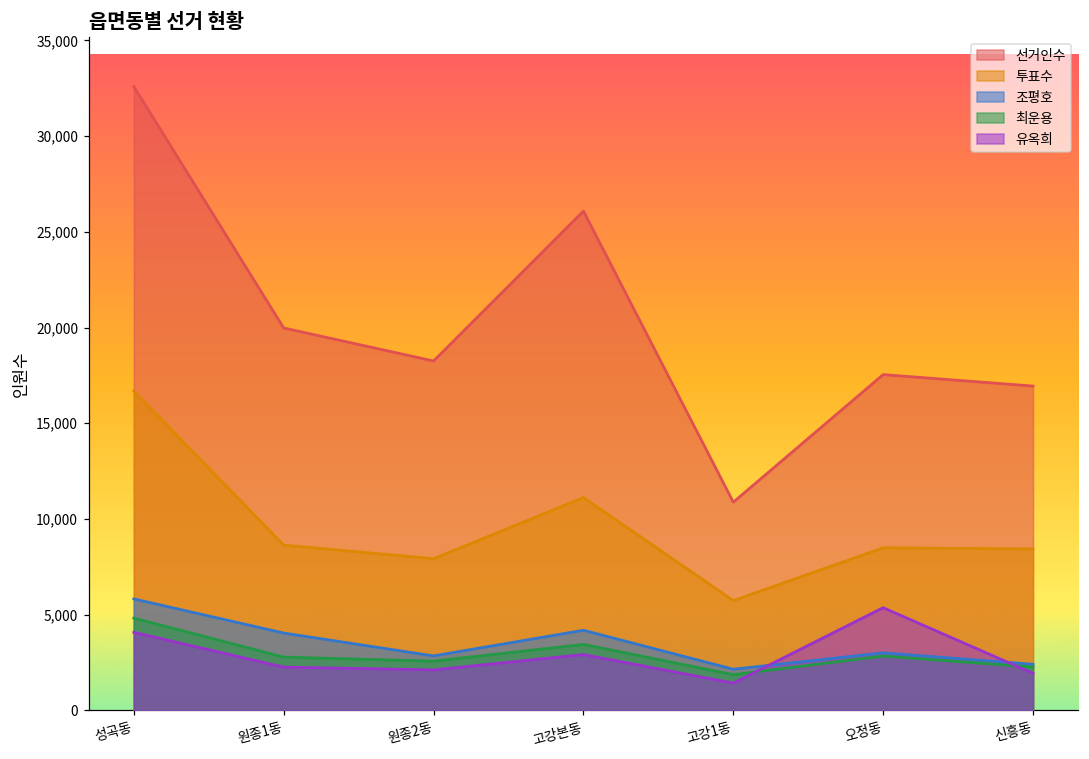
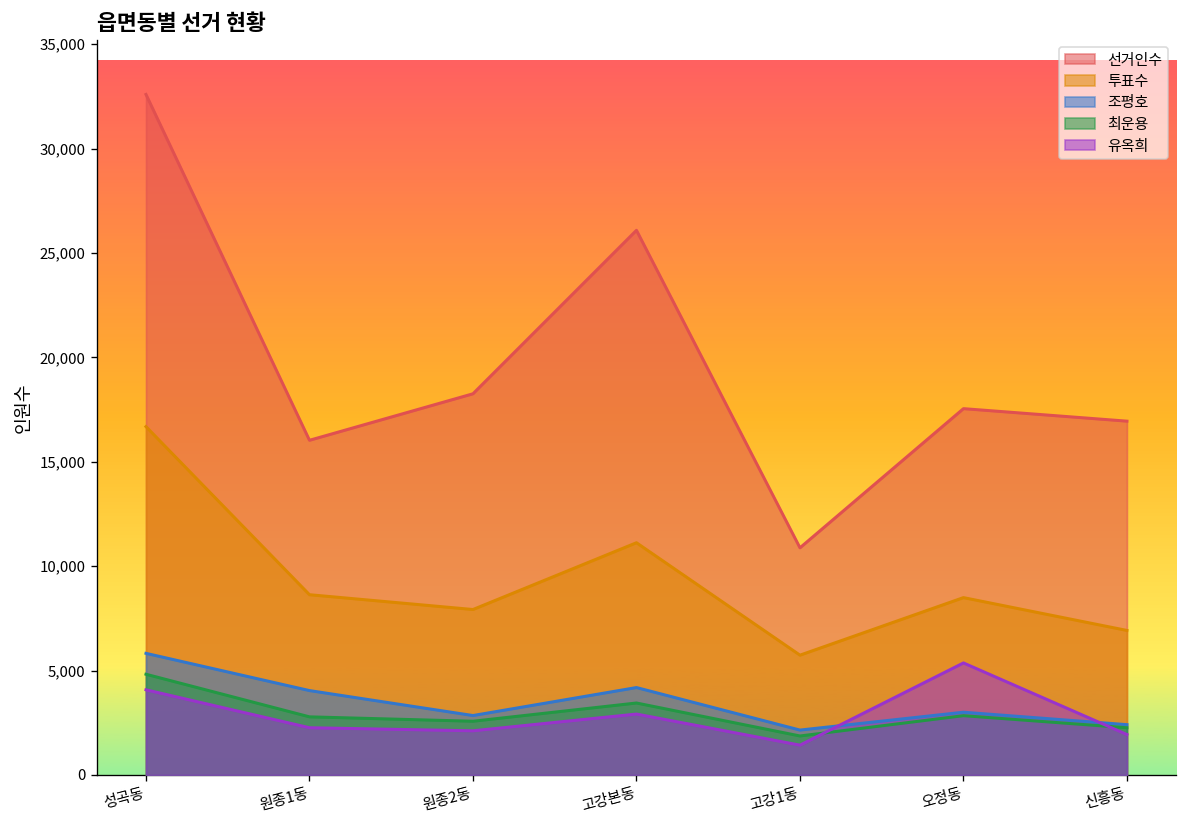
선거인수, 원종1동: 20,000 -> 16,000
투표수, 신흥동: 8,400 -> 6,900
